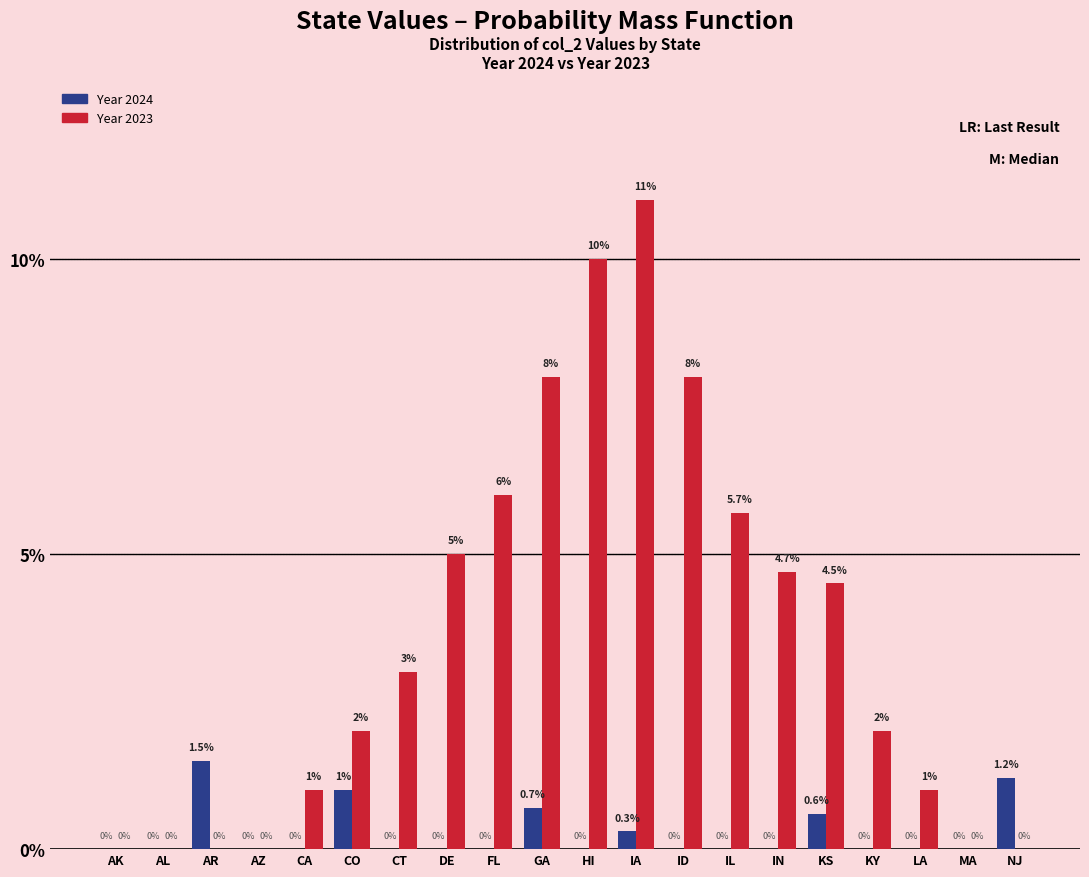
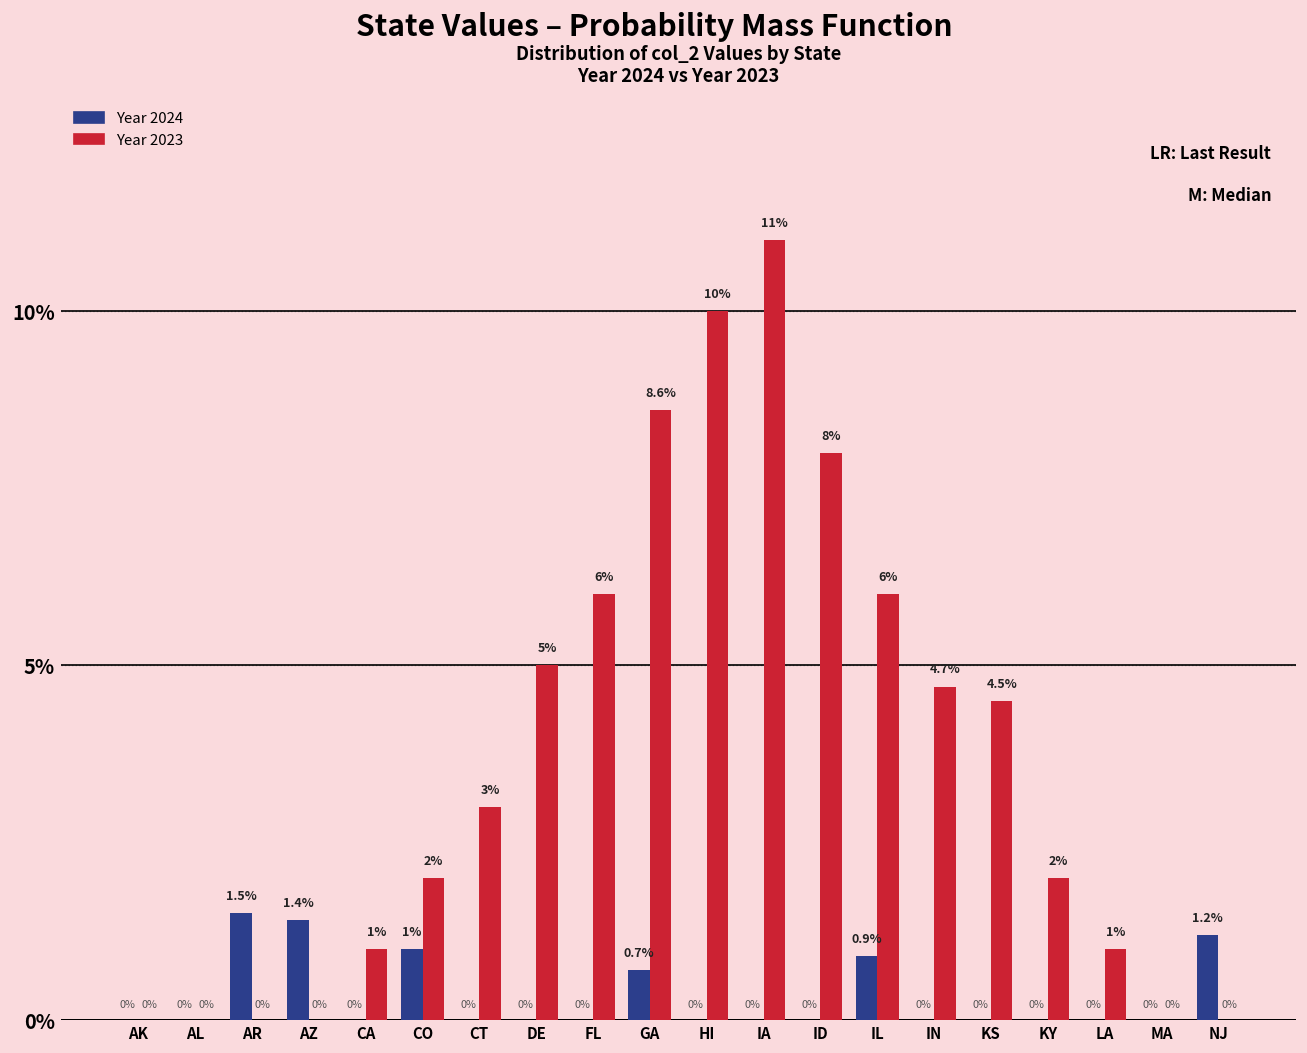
Year 2024, AZ: 0% -> 1.4%
Year 2023, GA: 8% -> 8.6%
Year 2024, IA: 0.3% -> 0%
Year 2024, IL: 0% -> 0.9%
Year 2023, IL: 5.7% -> 6%
Year 2024, KS: 0.6% -> 0%
